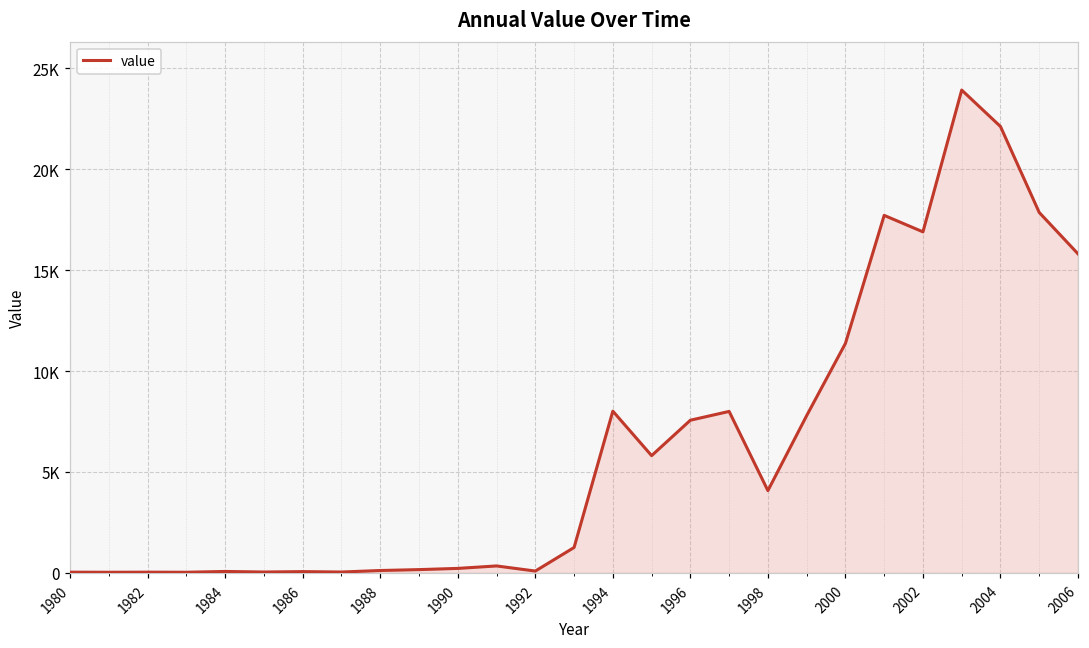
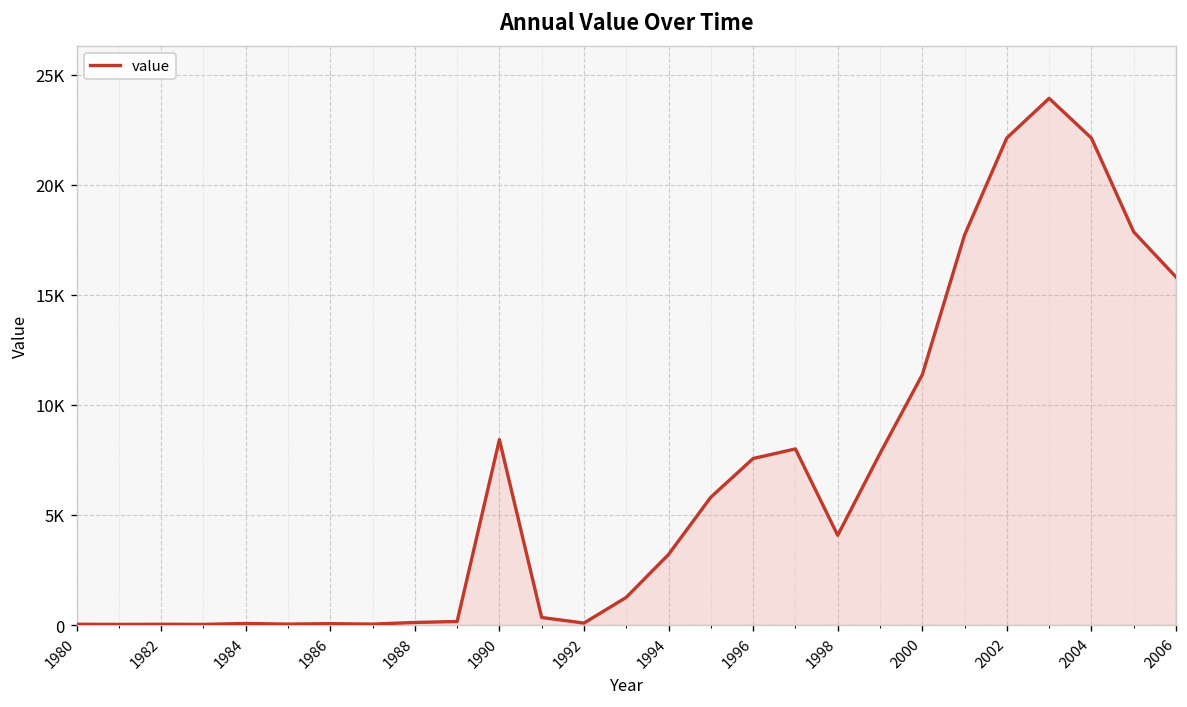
1990: 200 -> 8400
1994: 8000 -> 3200
2002: 16900 -> 22100
